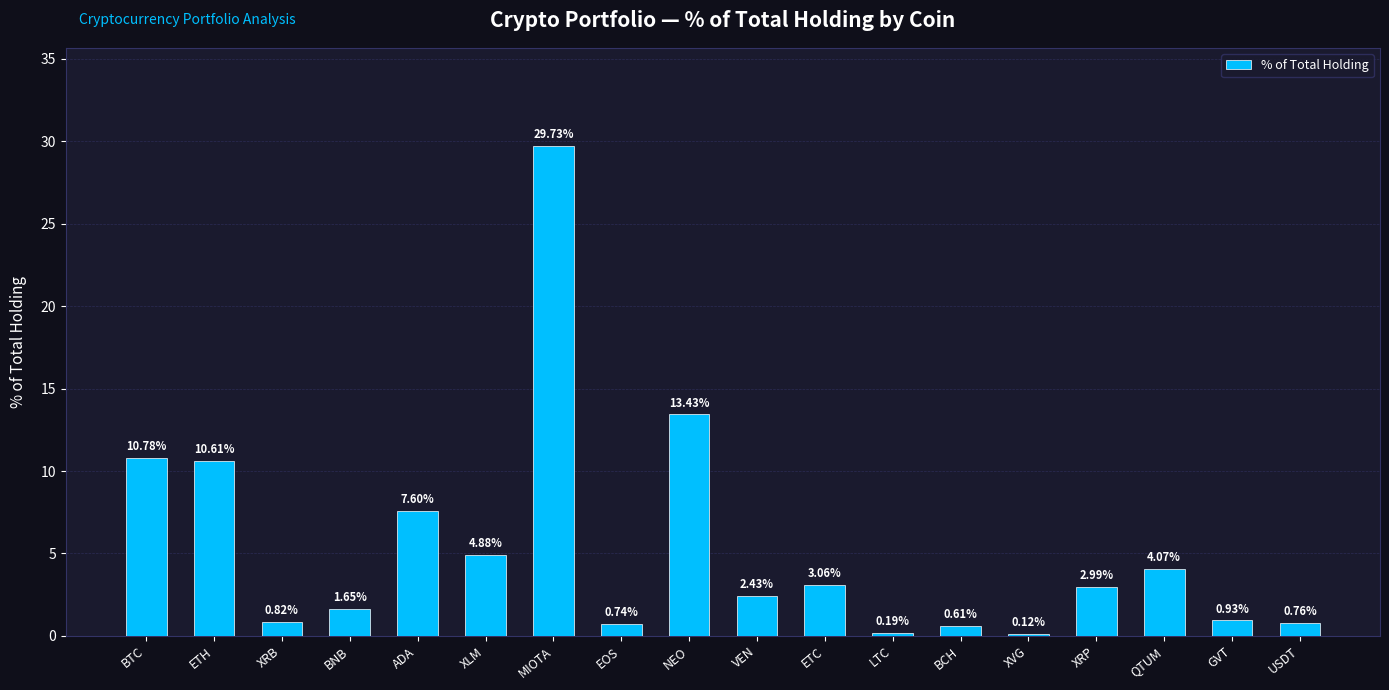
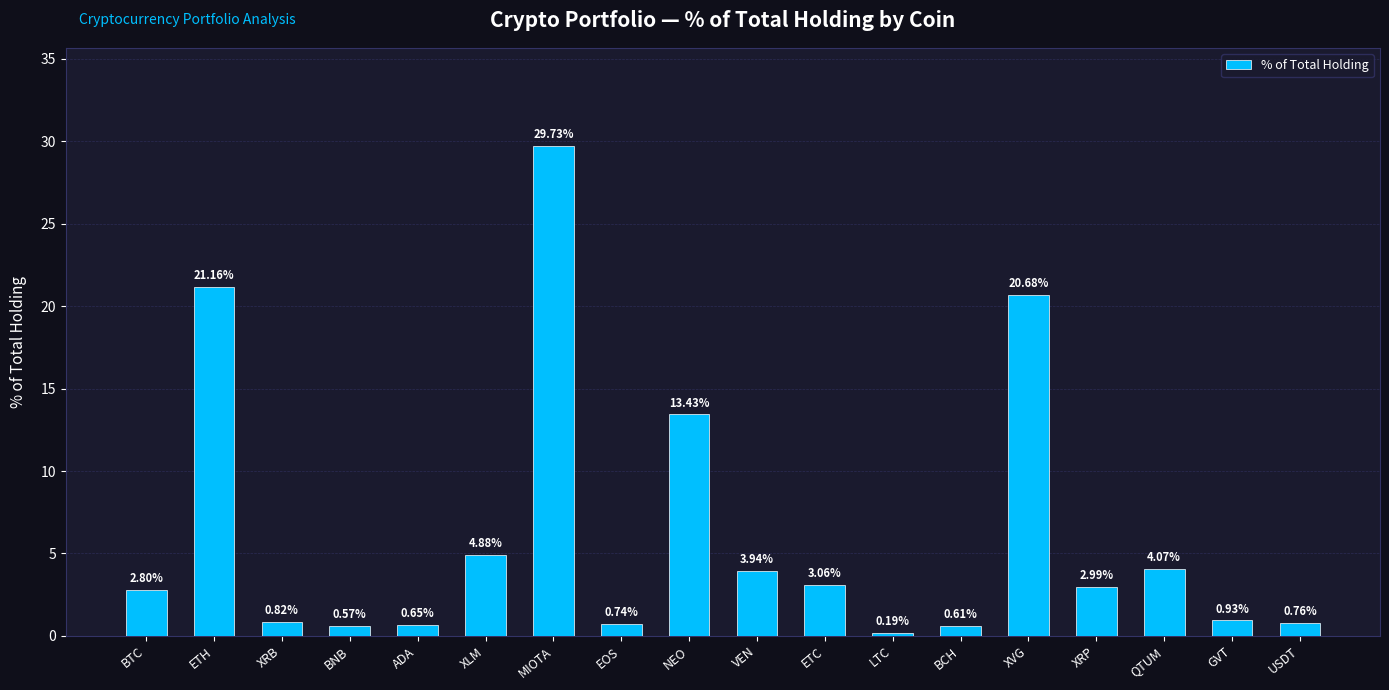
BTC: 10.78% -> 2.80%
ETH: 10.61% -> 21.16%
BNB: 1.65% -> 0.57%
ADA: 7.60% -> 0.65%
VEN: 2.43% -> 3.94%
XVG: 0.12% -> 20.68%
